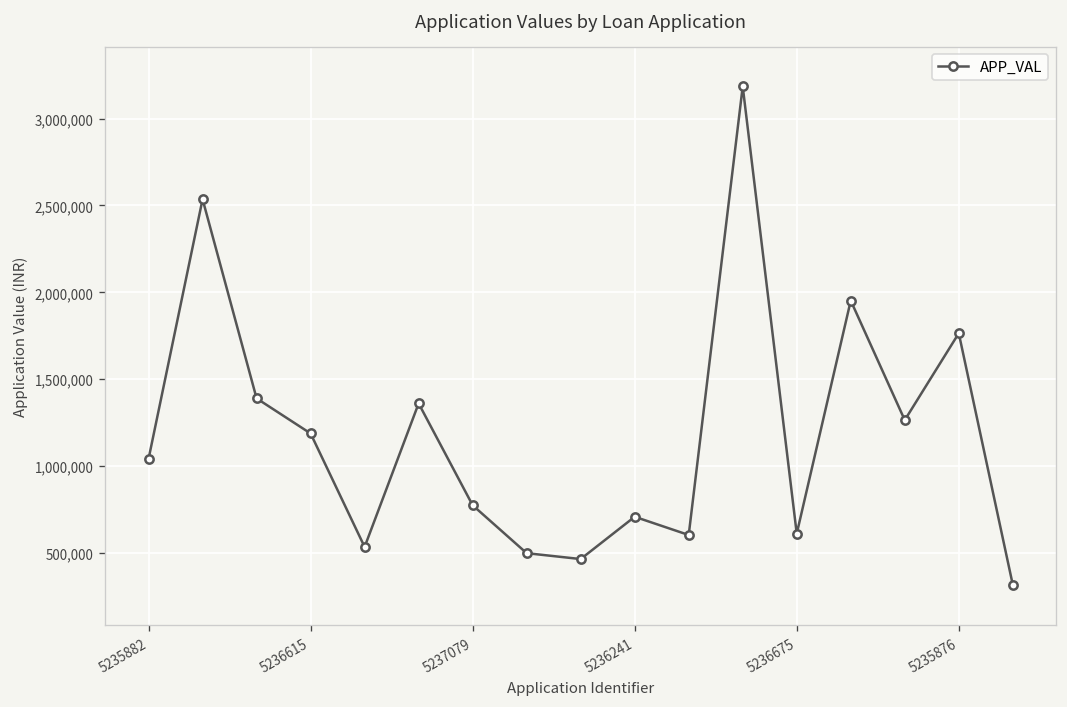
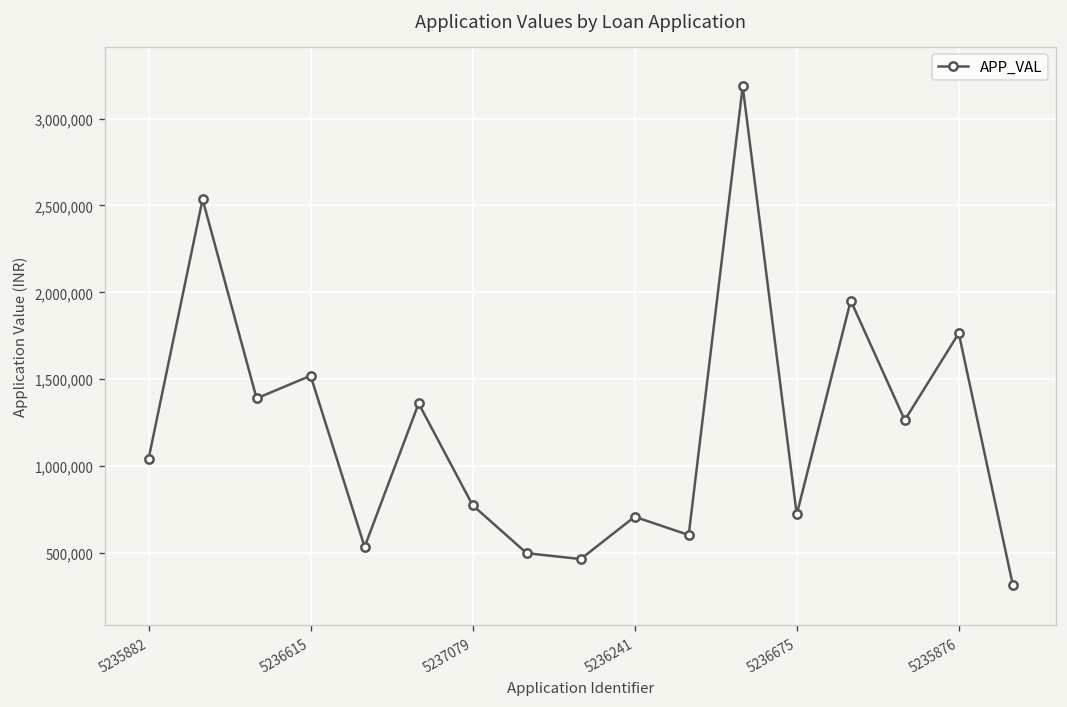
5236615: 1,190,000 -> 1,520,000
5236675: 610,000 -> 720,000
